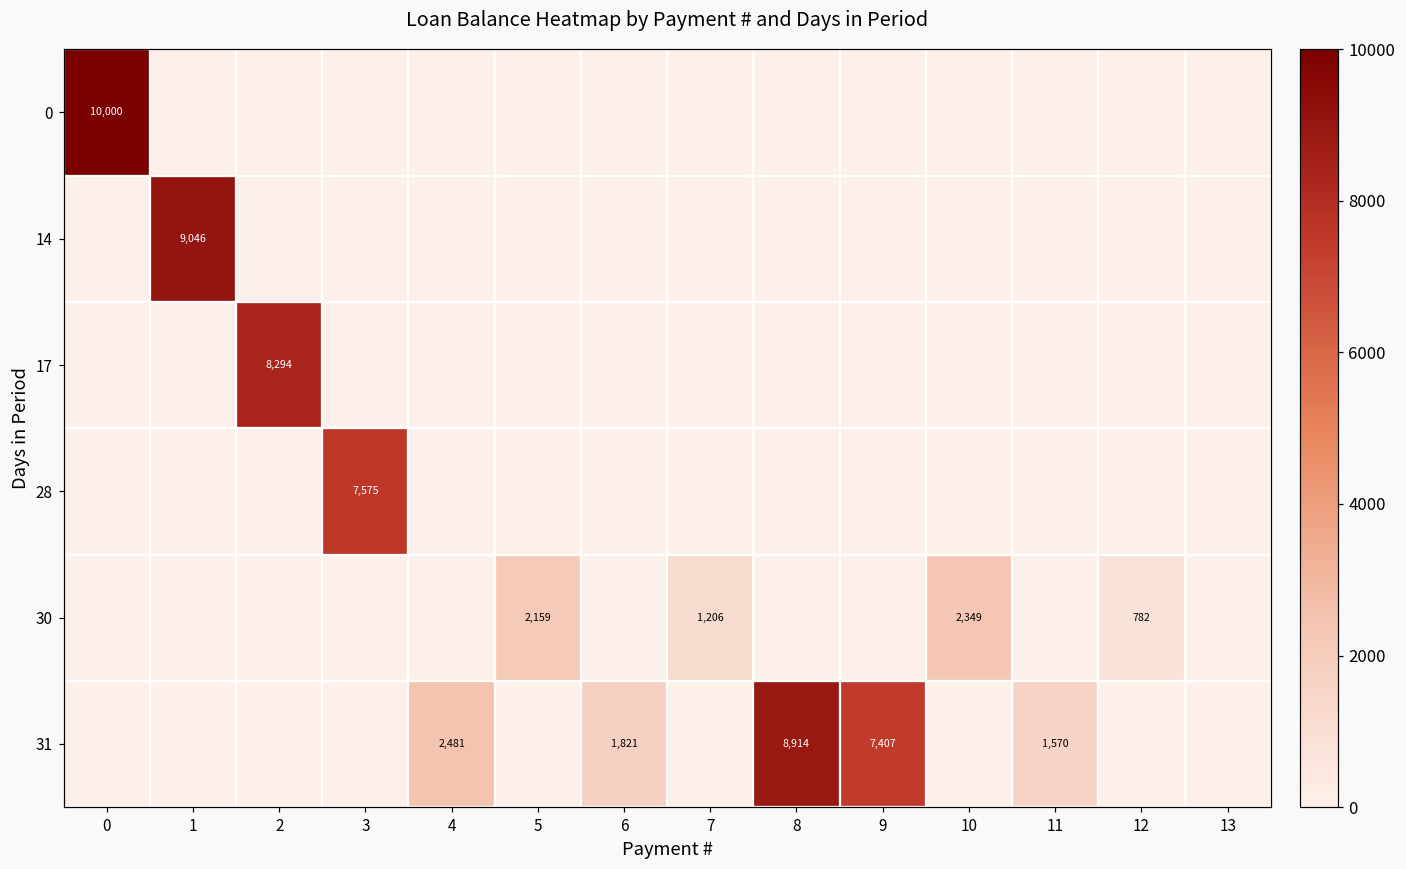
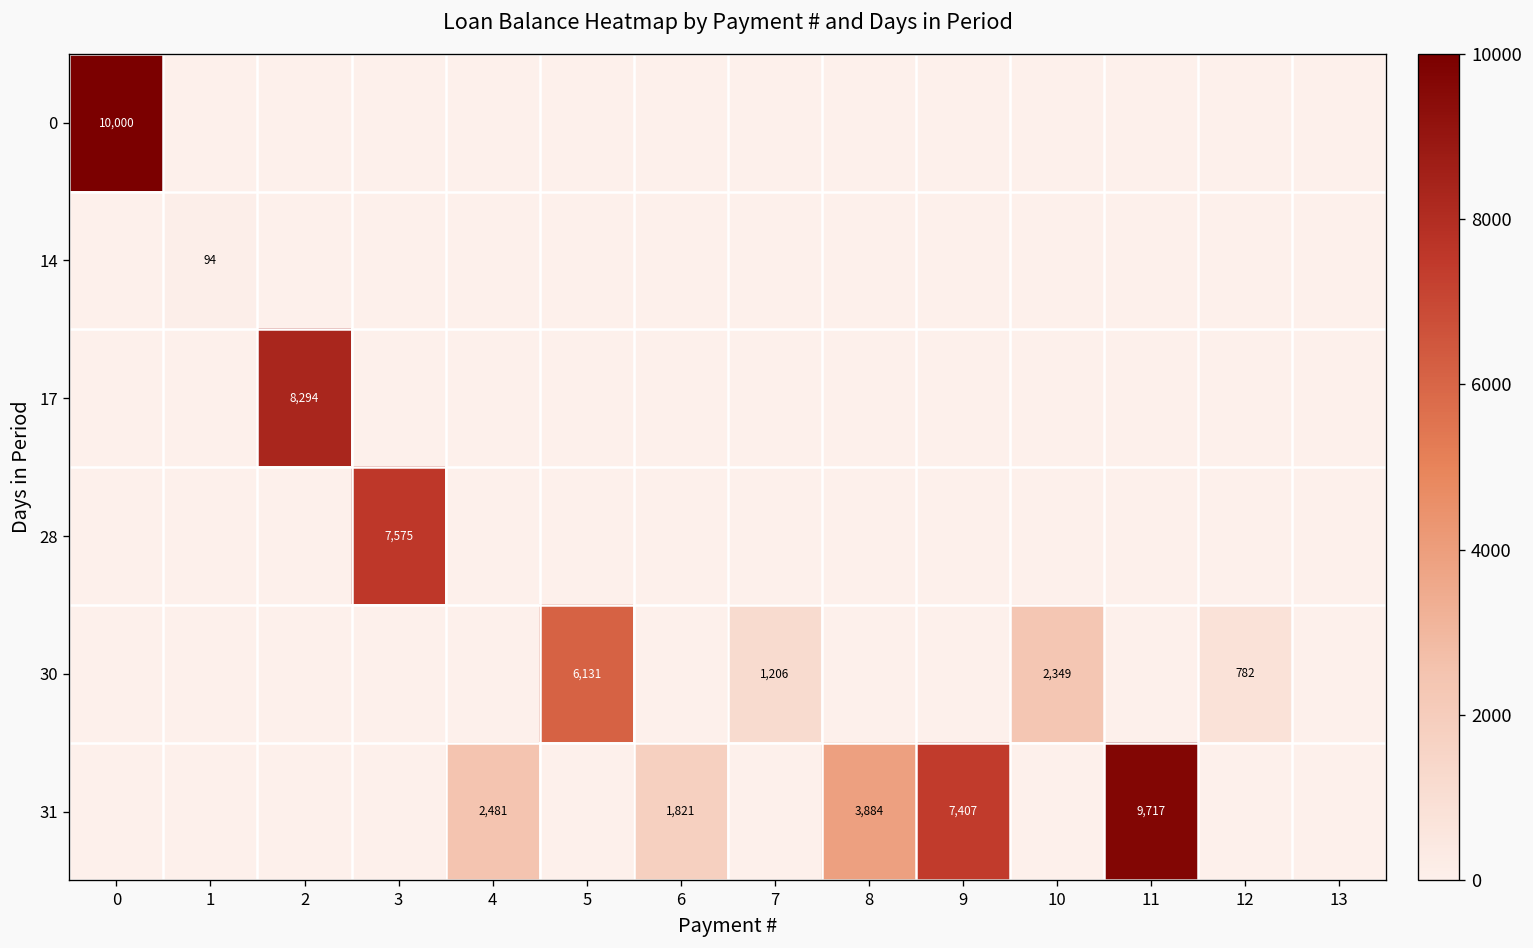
14, 1: 9,046 -> 94
30, 5: 2,159 -> 6,131
31, 8: 8,914 -> 3,884
31, 11: 1,570 -> 9,717
